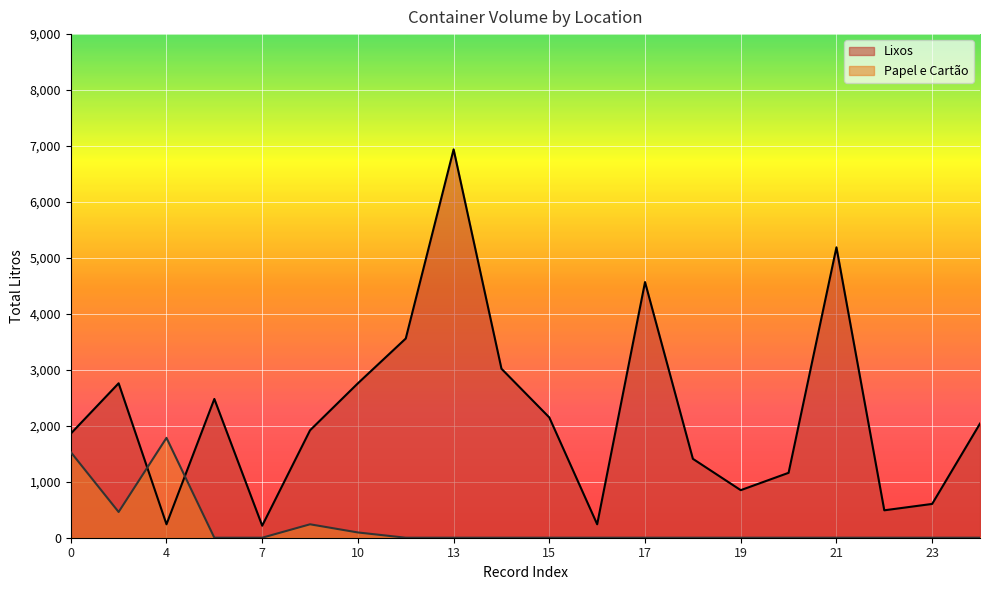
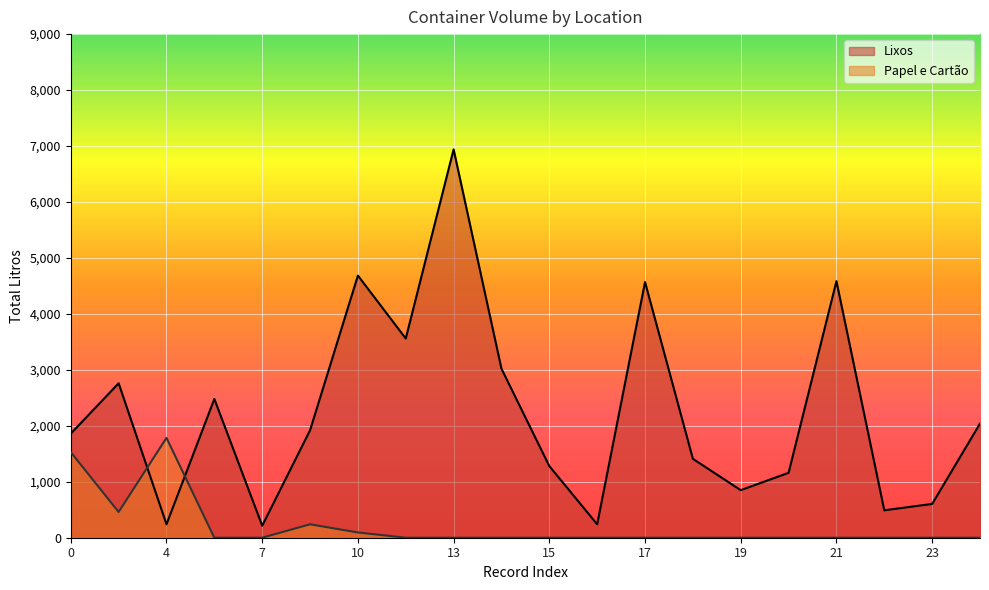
Lixos, 10: 2,800 -> 4,700
Lixos, 15: 2,100 -> 1,300
Lixos, 21: 5,200 -> 4,600
